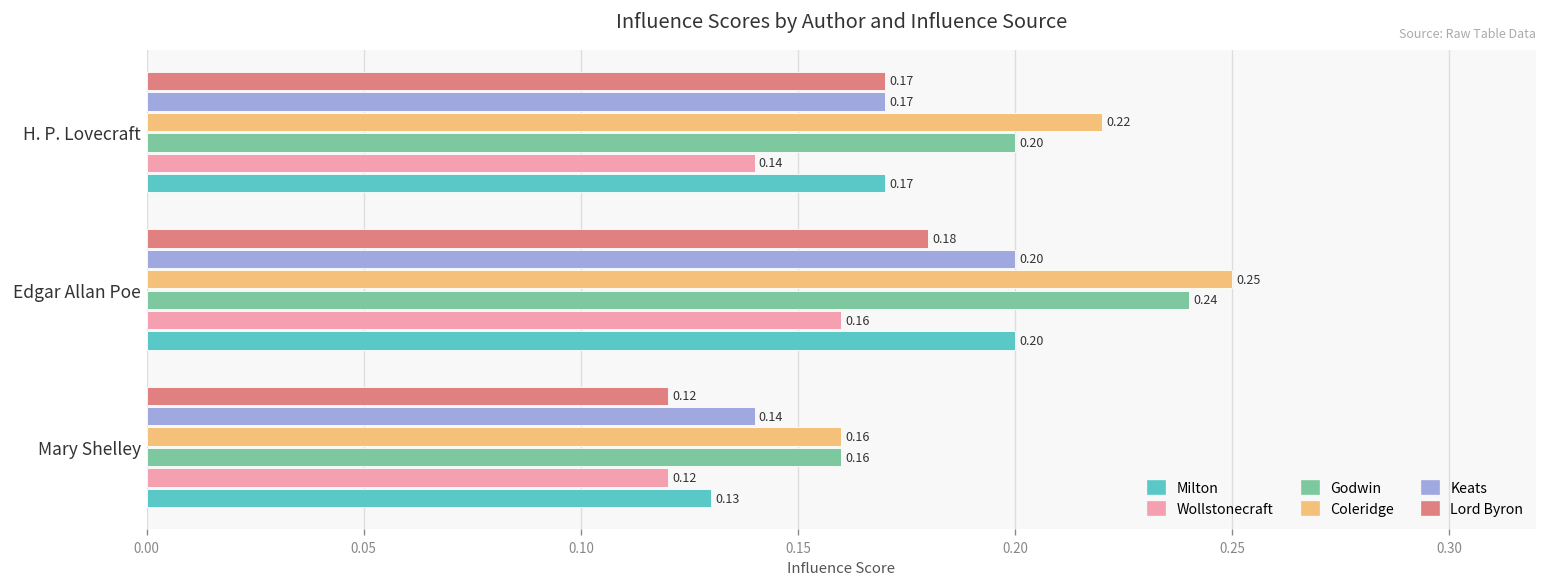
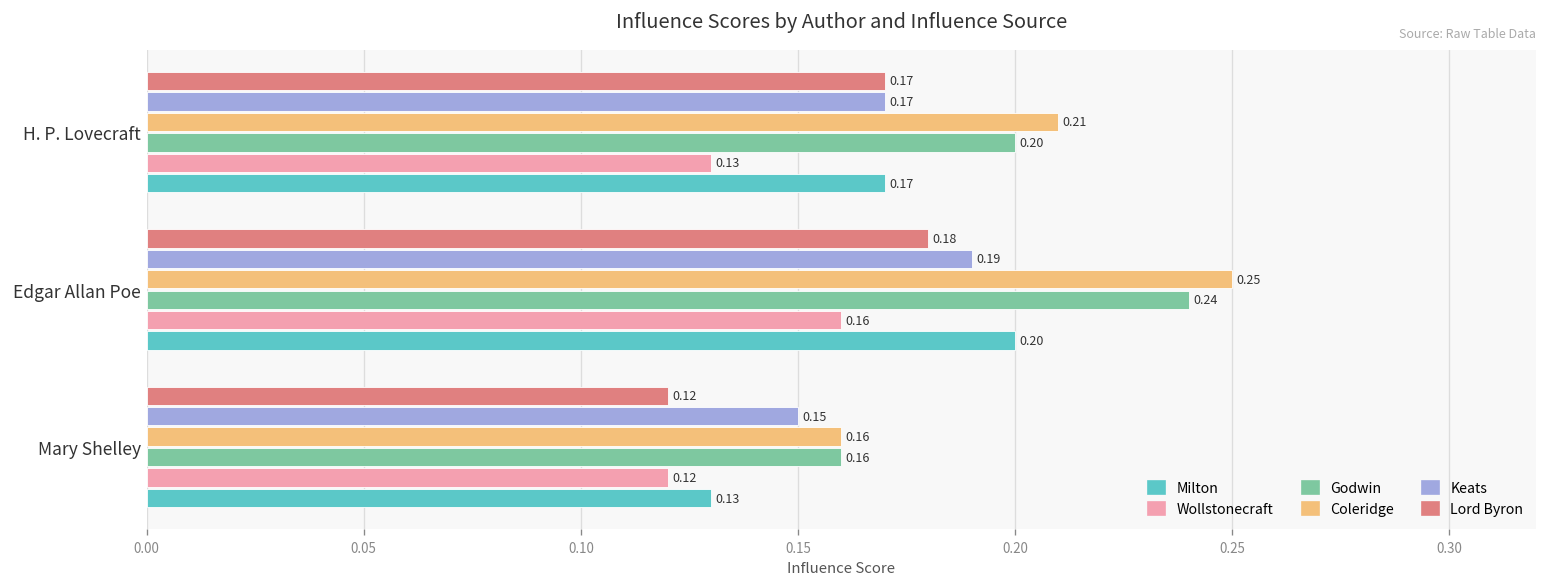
Coleridge, H. P. Lovecraft: 0.22 -> 0.21
Wollstonecraft, H. P. Lovecraft: 0.14 -> 0.13
Keats, Edgar Allan Poe: 0.20 -> 0.19
Keats, Mary Shelley: 0.14 -> 0.15
